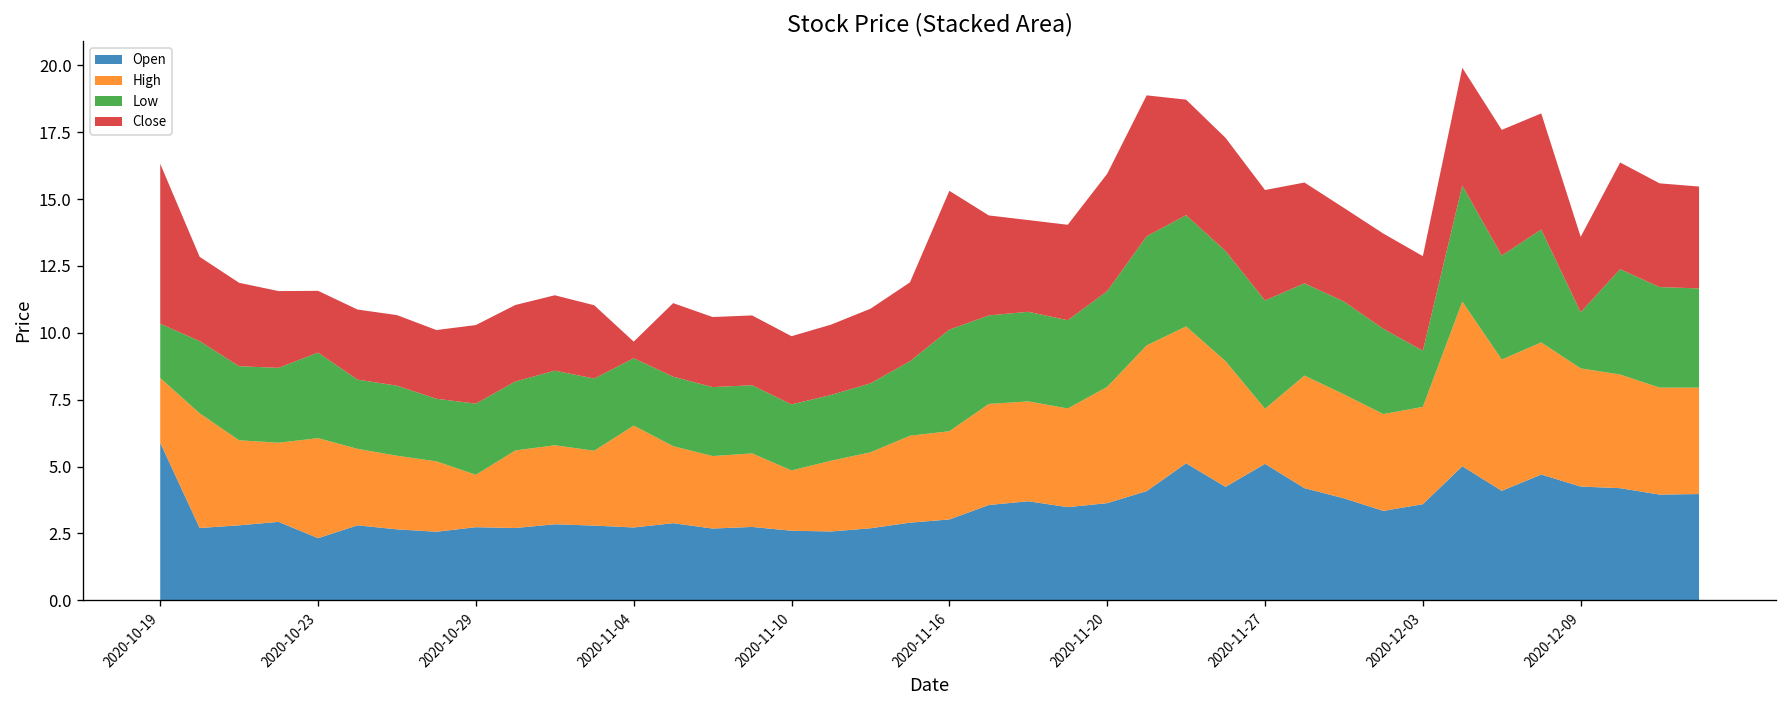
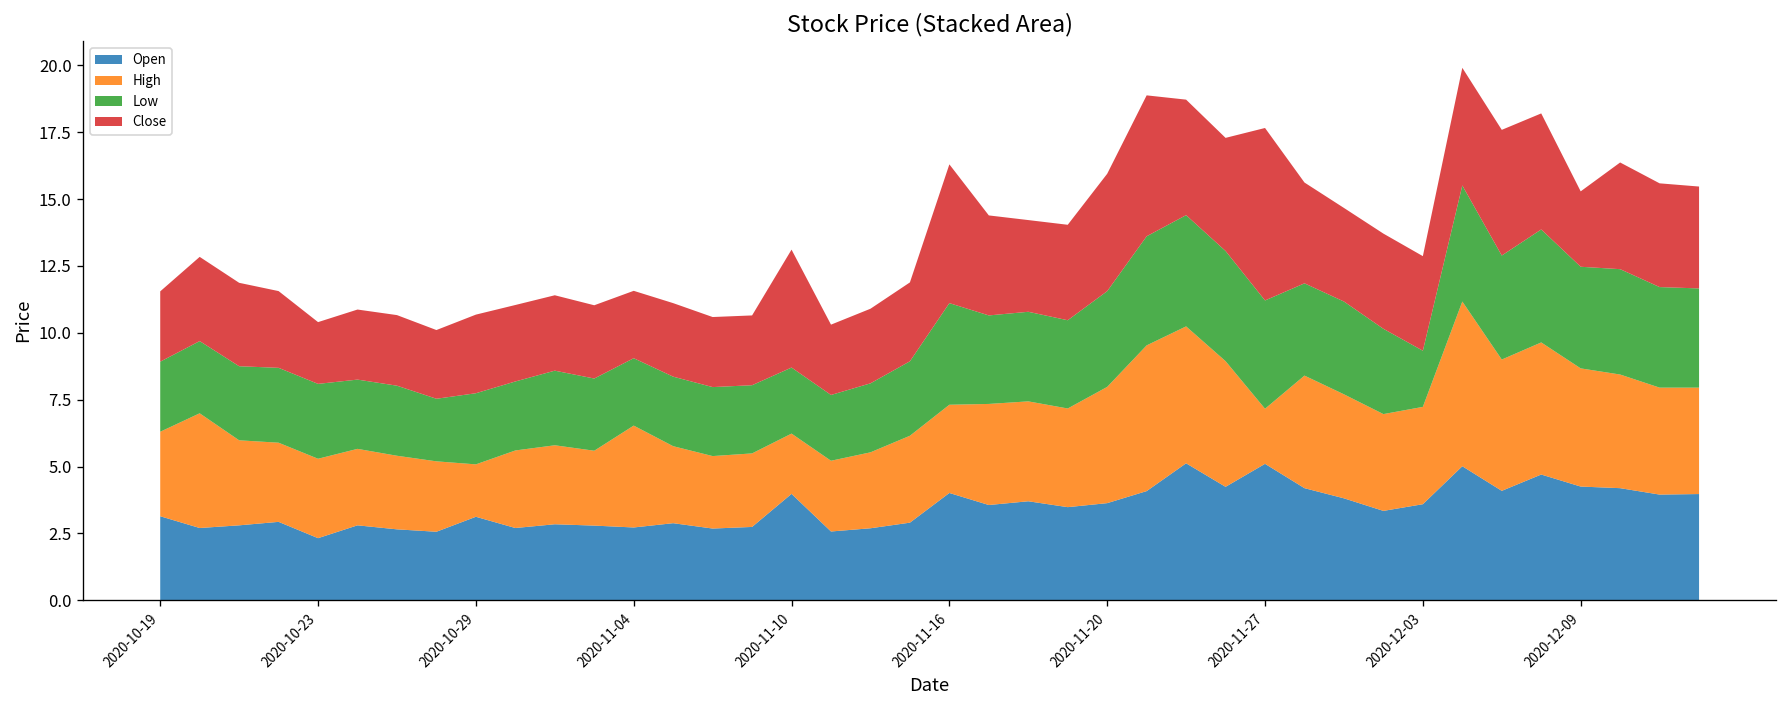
Open, 2020-10-19: 5.9 -> 3.1
High, 2020-10-19: 2.4 -> 3.2
Low, 2020-10-19: 2.0 -> 2.6
Close, 2020-10-19: 6.0 -> 2.6
High, 2020-10-23: 3.7 -> 3.0
Low, 2020-10-23: 3.2 -> 2.8
Open, 2020-10-29: 2.7 -> 3.1
Close, 2020-11-04: 0.6 -> 2.5
Open, 2020-11-10: 2.6 -> 4.0
Close, 2020-11-10: 2.6 -> 4.4
Open, 2020-11-16: 3.0 -> 4.0
Close, 2020-11-27: 4.1 -> 6.4
Low, 2020-12-09: 2.1 -> 3.8
